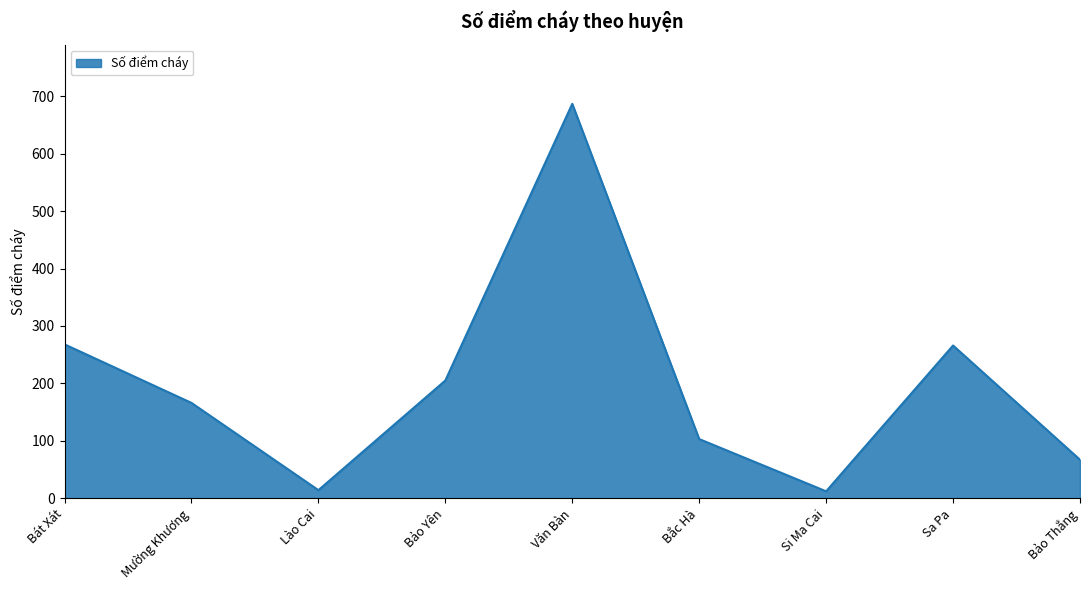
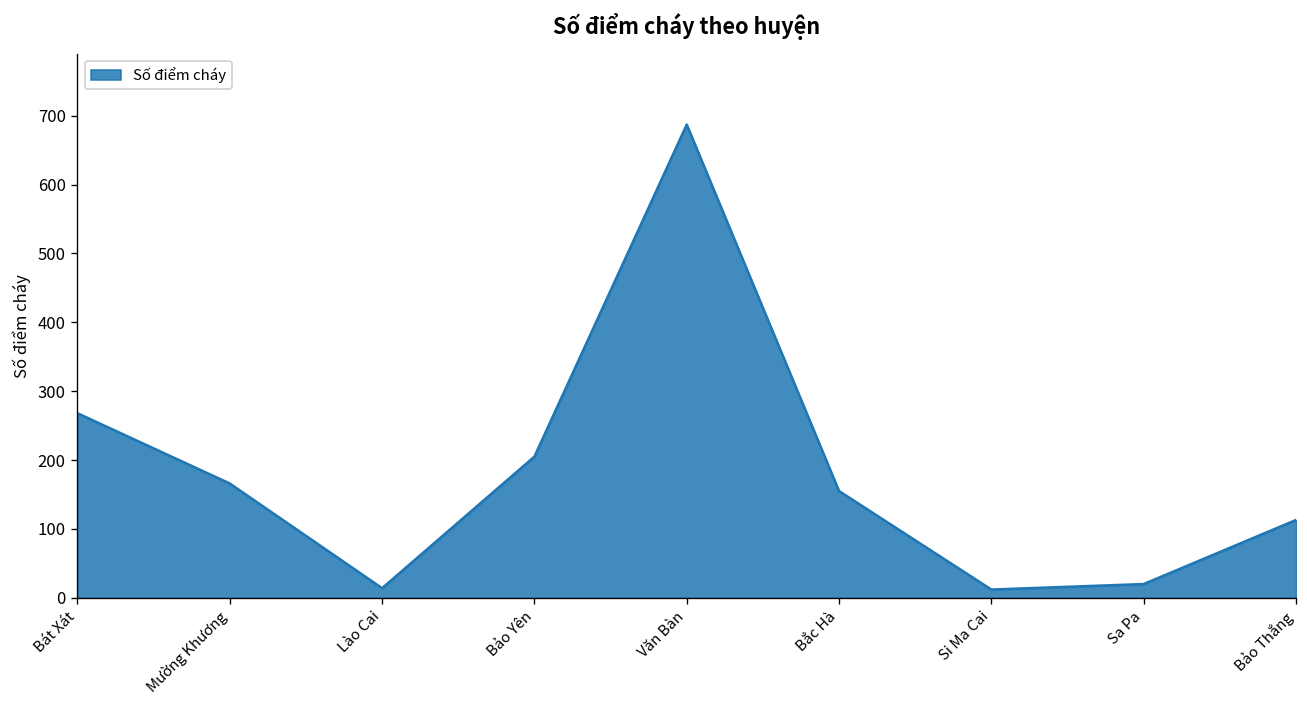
Bắc Hà: 100 -> 160
Sa Pa: 270 -> 20
Bảo Thắng: 70 -> 110
